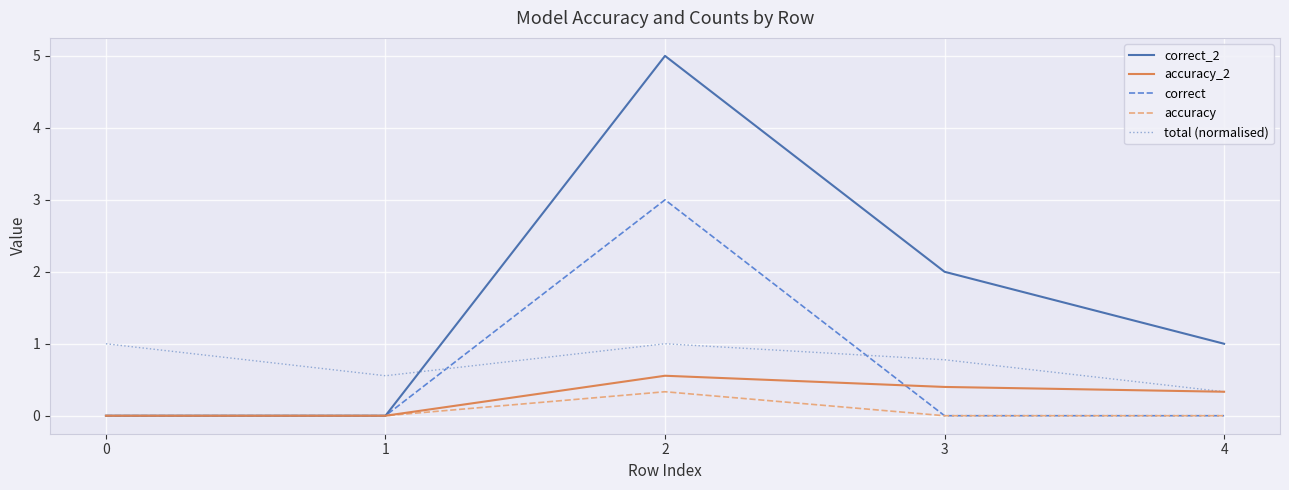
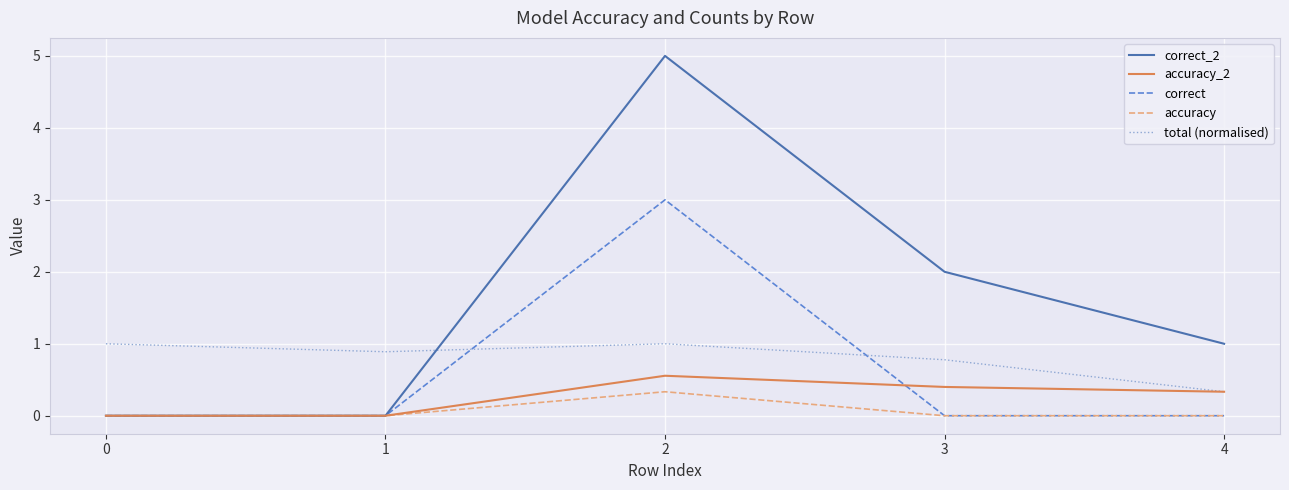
total (normalised), 1: 0.6 -> 0.9
